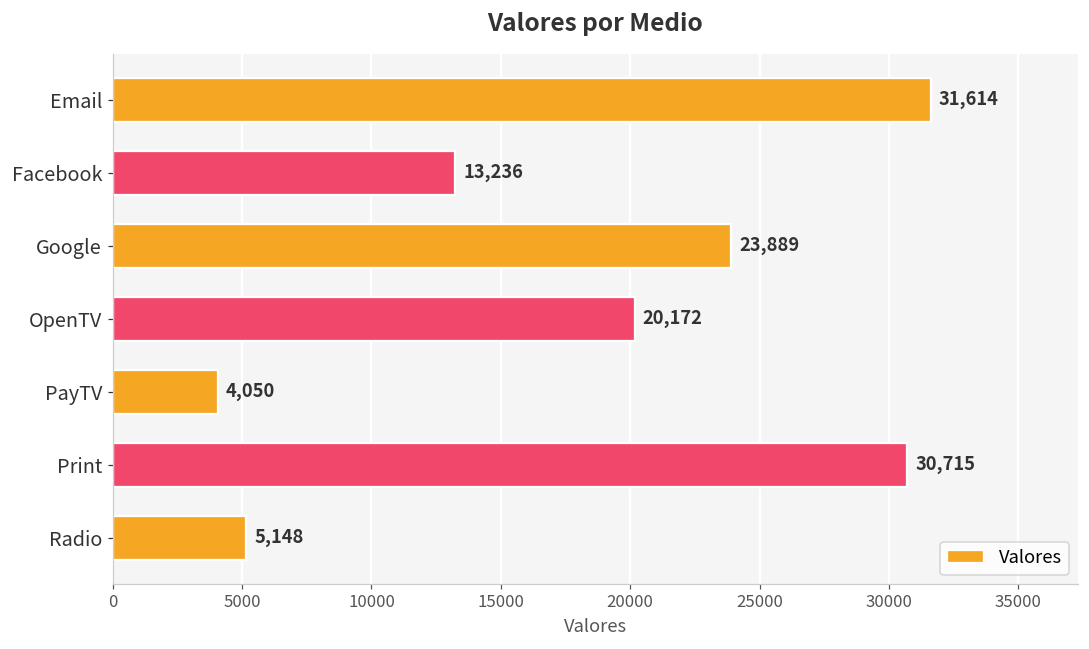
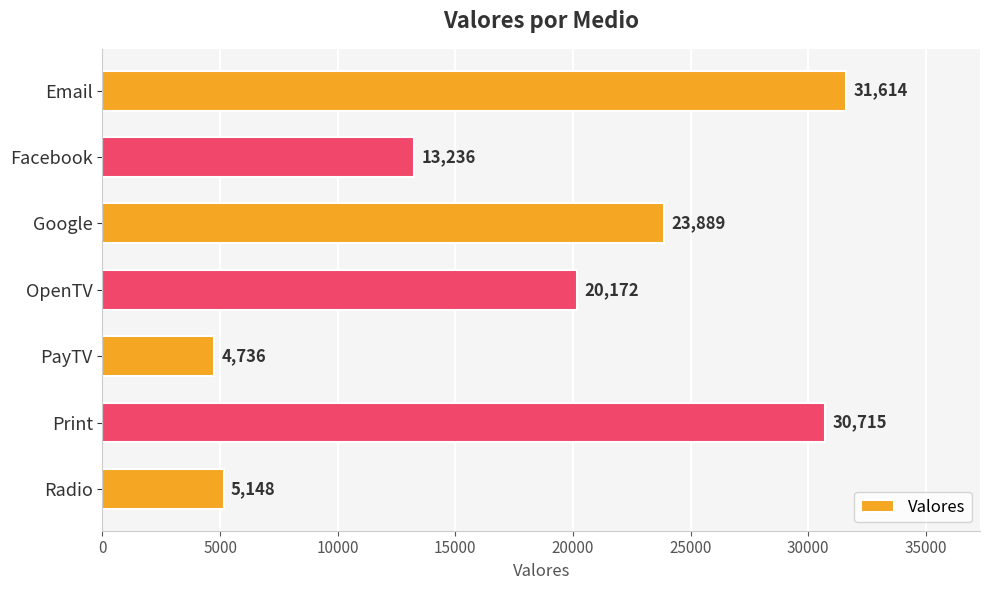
PayTV: 4,050 -> 4,736
